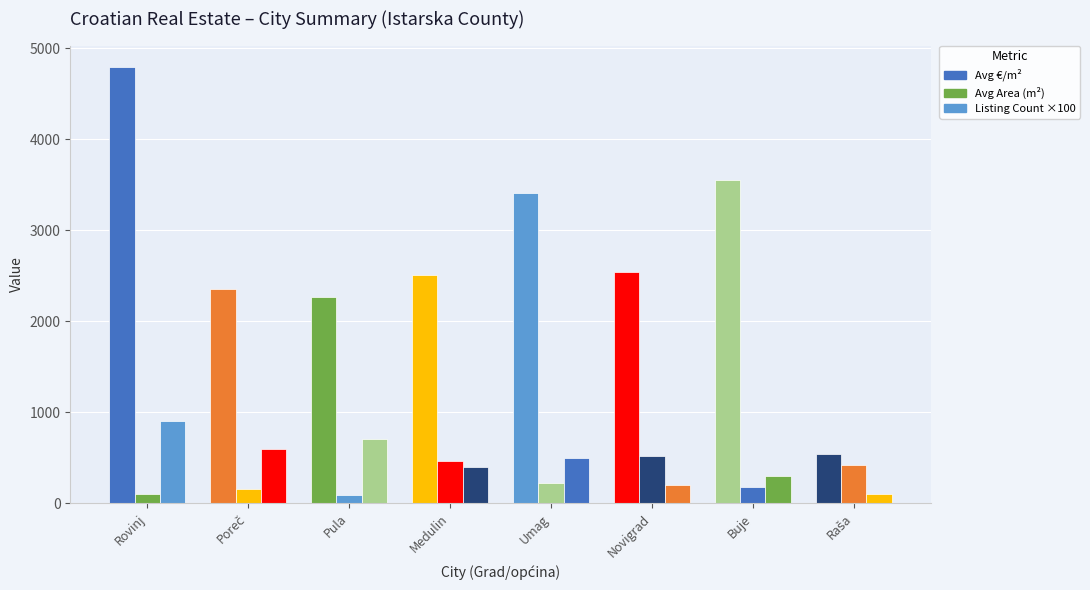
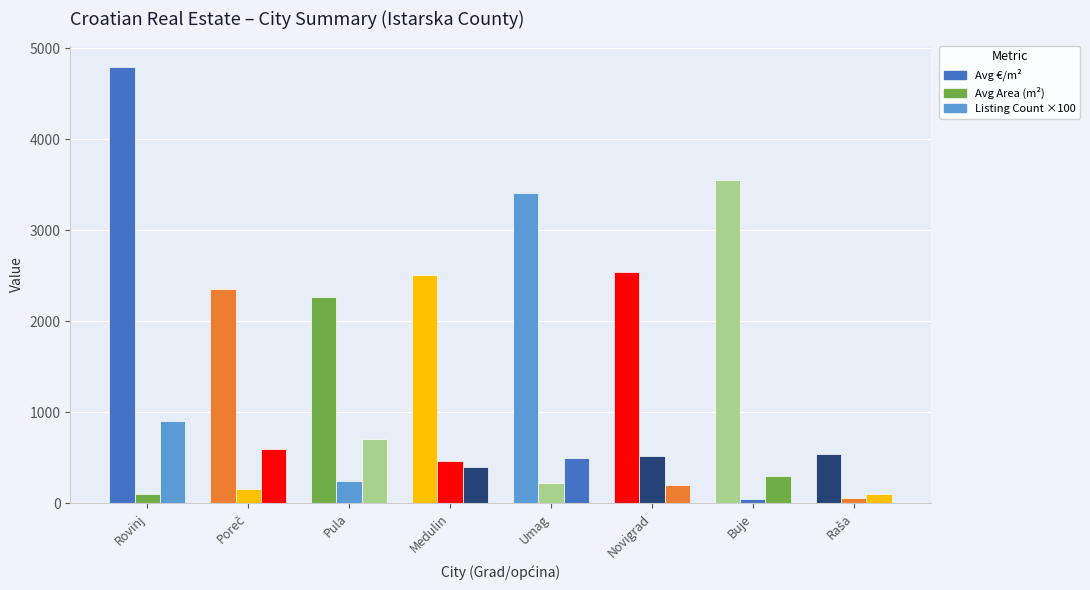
Avg Area (m²), Pula: 100 -> 200
Avg Area (m²), Buje: 200 -> 0
Avg Area (m²), Raša: 400 -> 100
